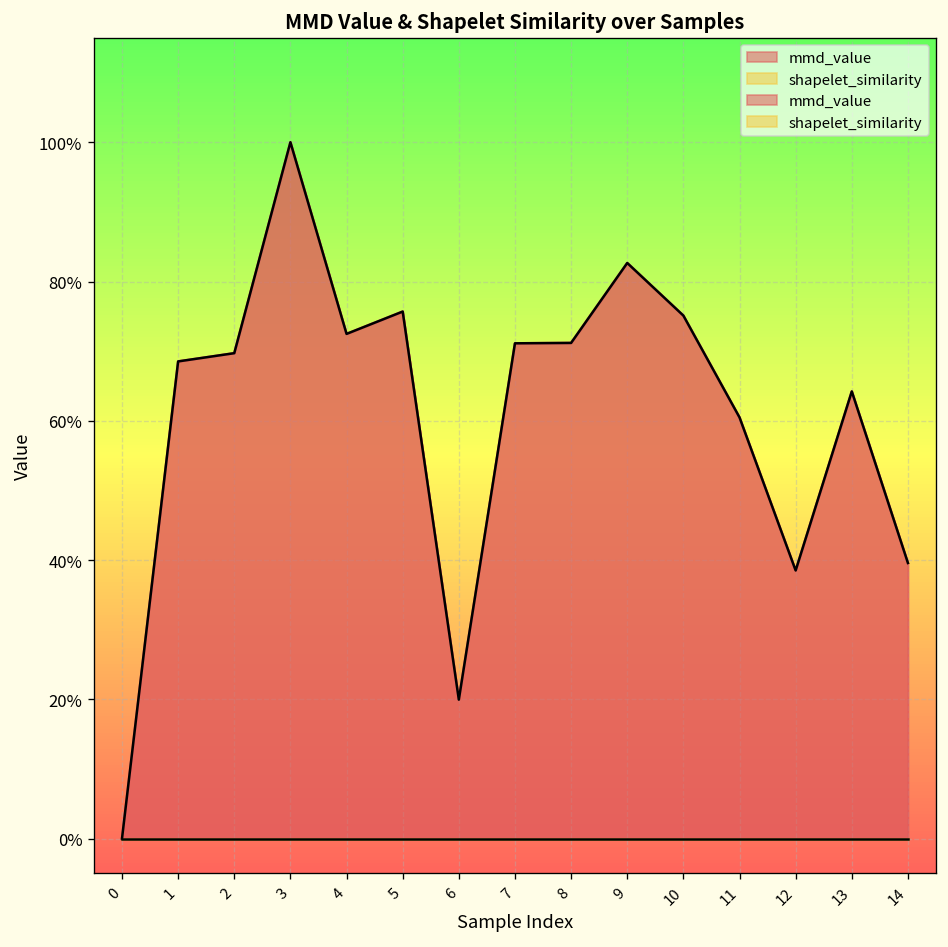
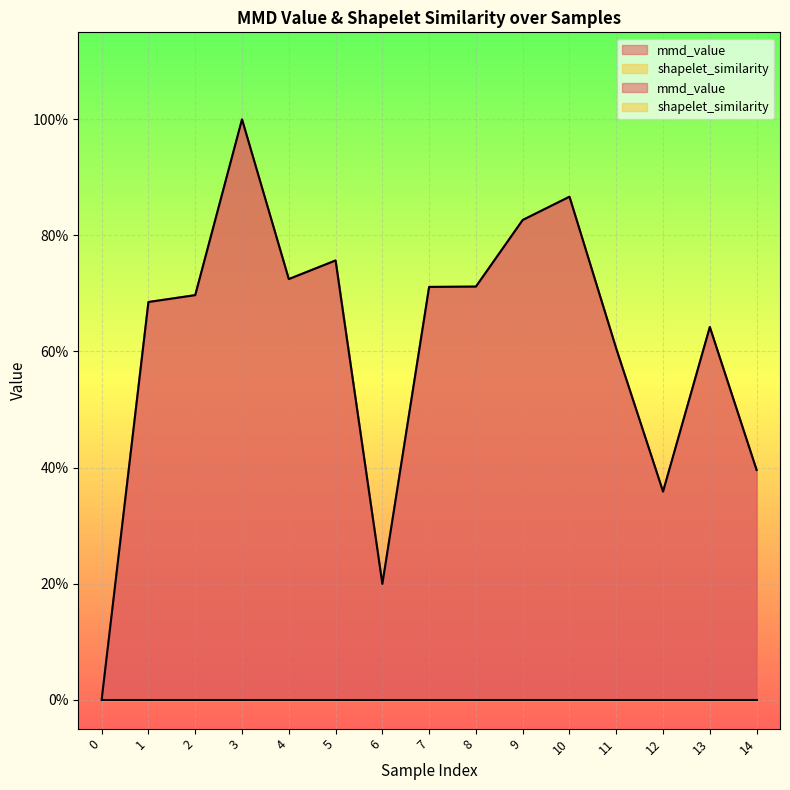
mmd_value, 10: 75% -> 87%
mmd_value, 12: 38% -> 36%
